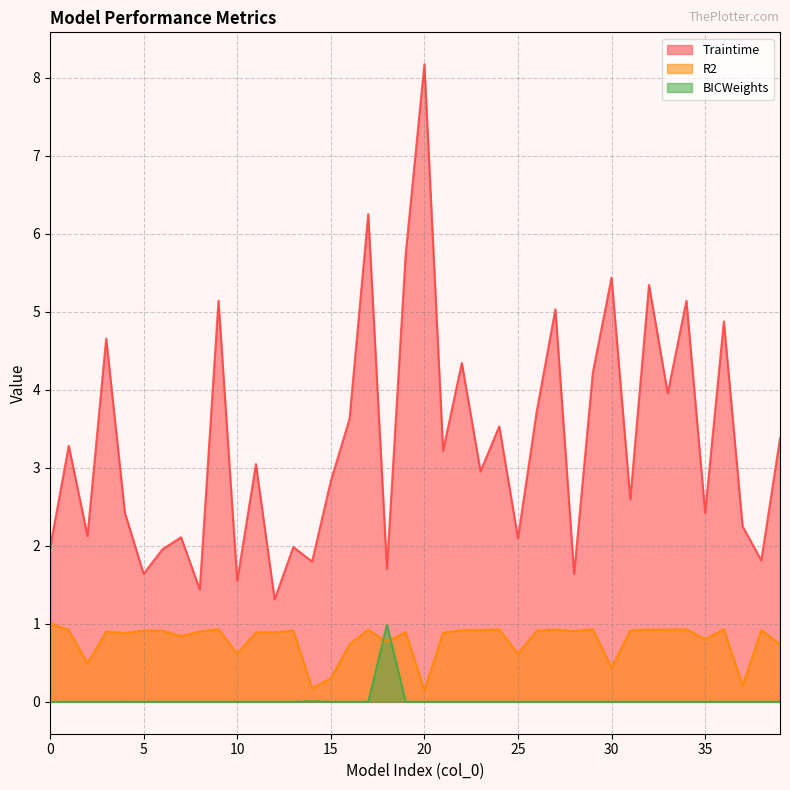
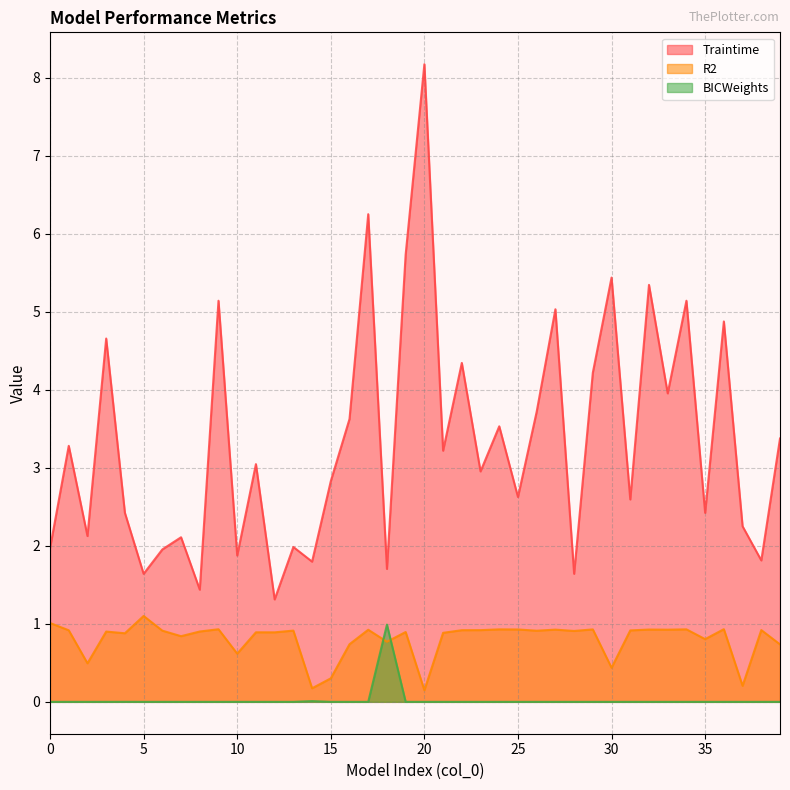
R2, 5: 0.9 -> 1.1
Traintime, 10: 1.5 -> 1.9
Traintime, 25: 2.1 -> 2.6
R2, 25: 0.6 -> 0.9
